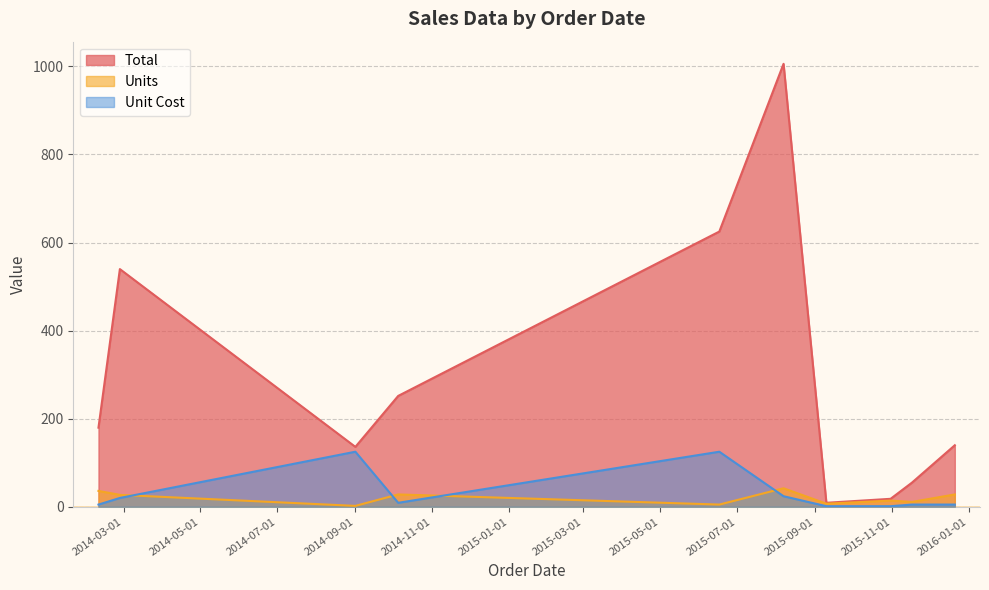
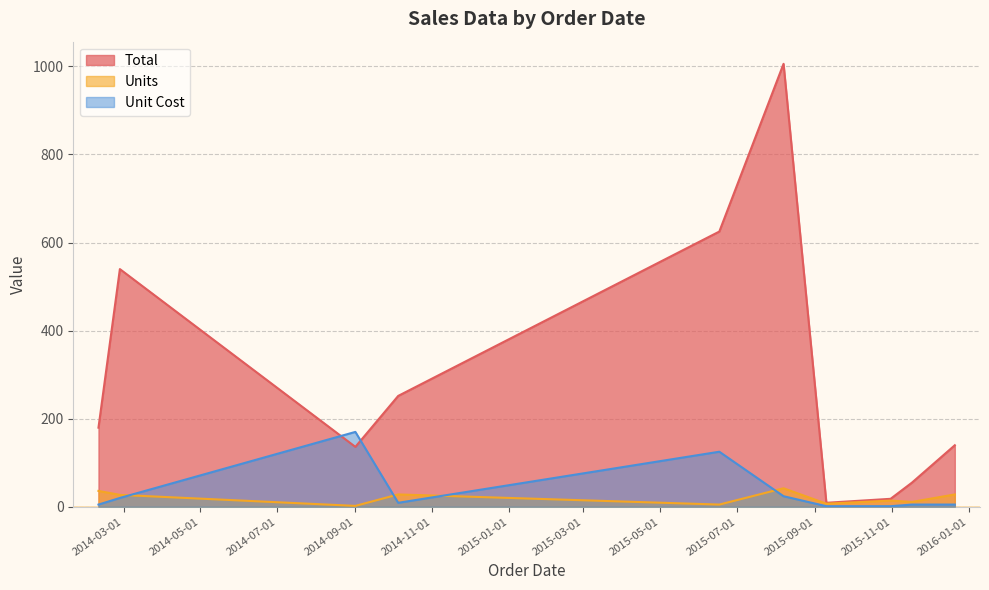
Unit Cost, 2014-09-01: 130 -> 170
